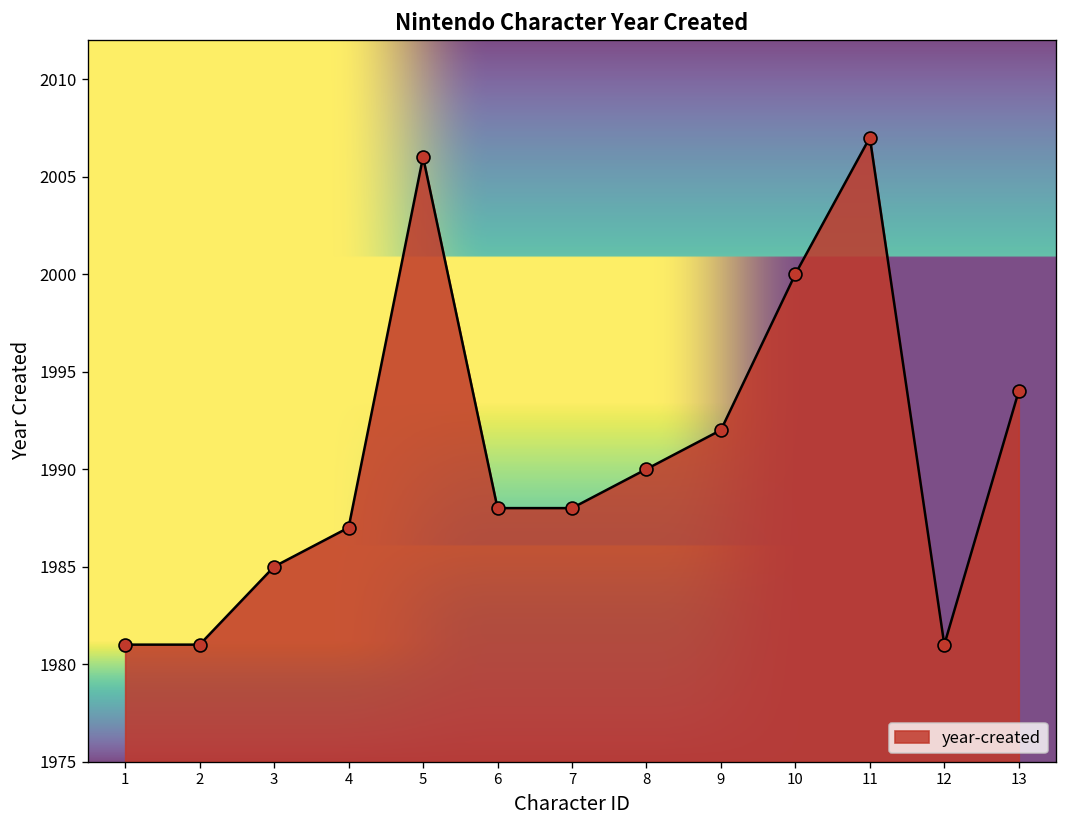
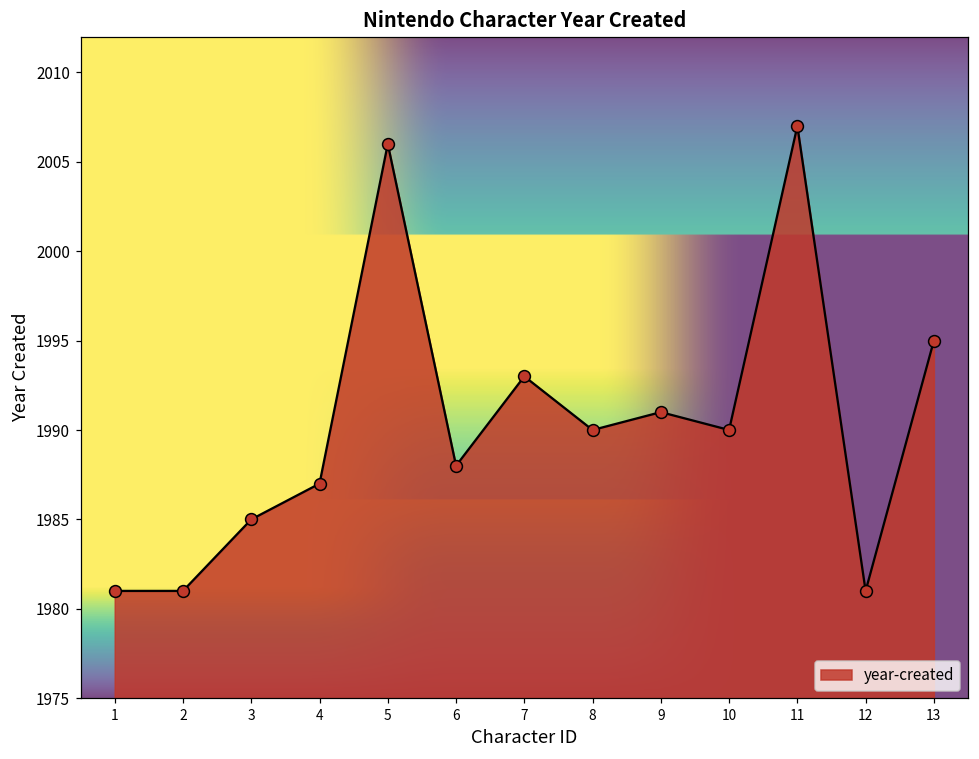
7: 1988 -> 1993
9: 1992 -> 1991
10: 2000 -> 1990
13: 1994 -> 1995
